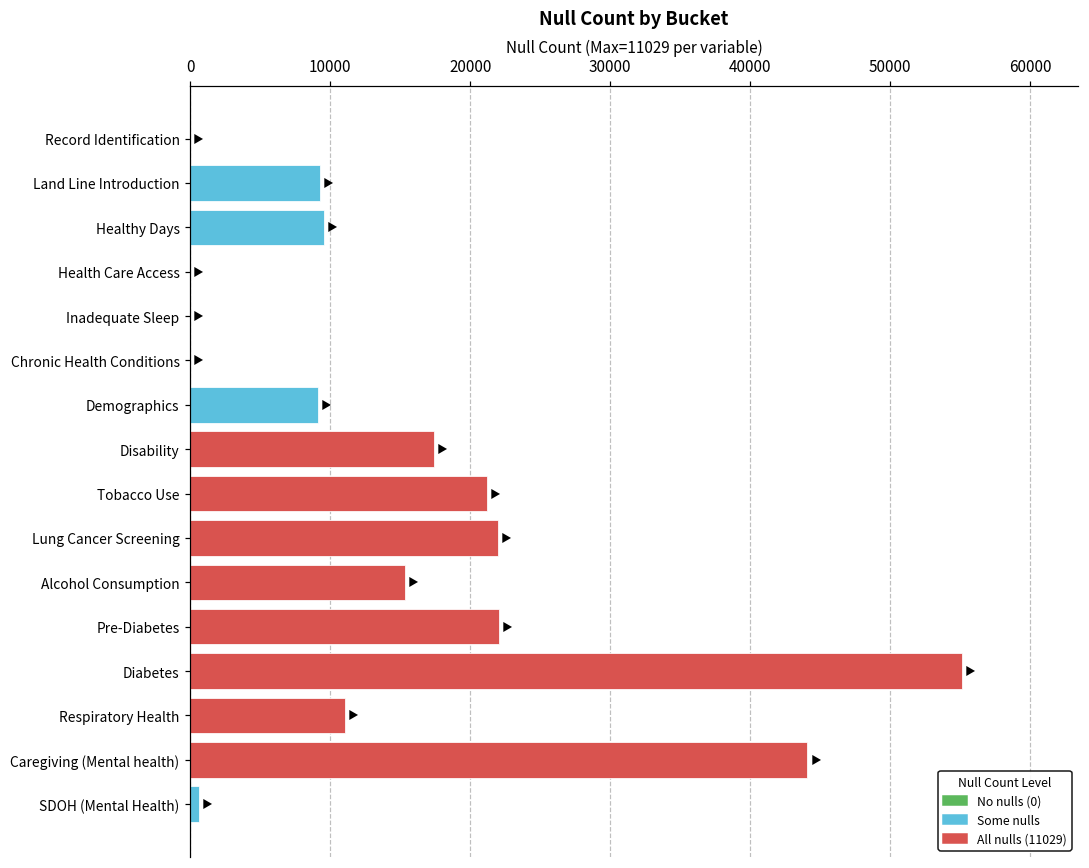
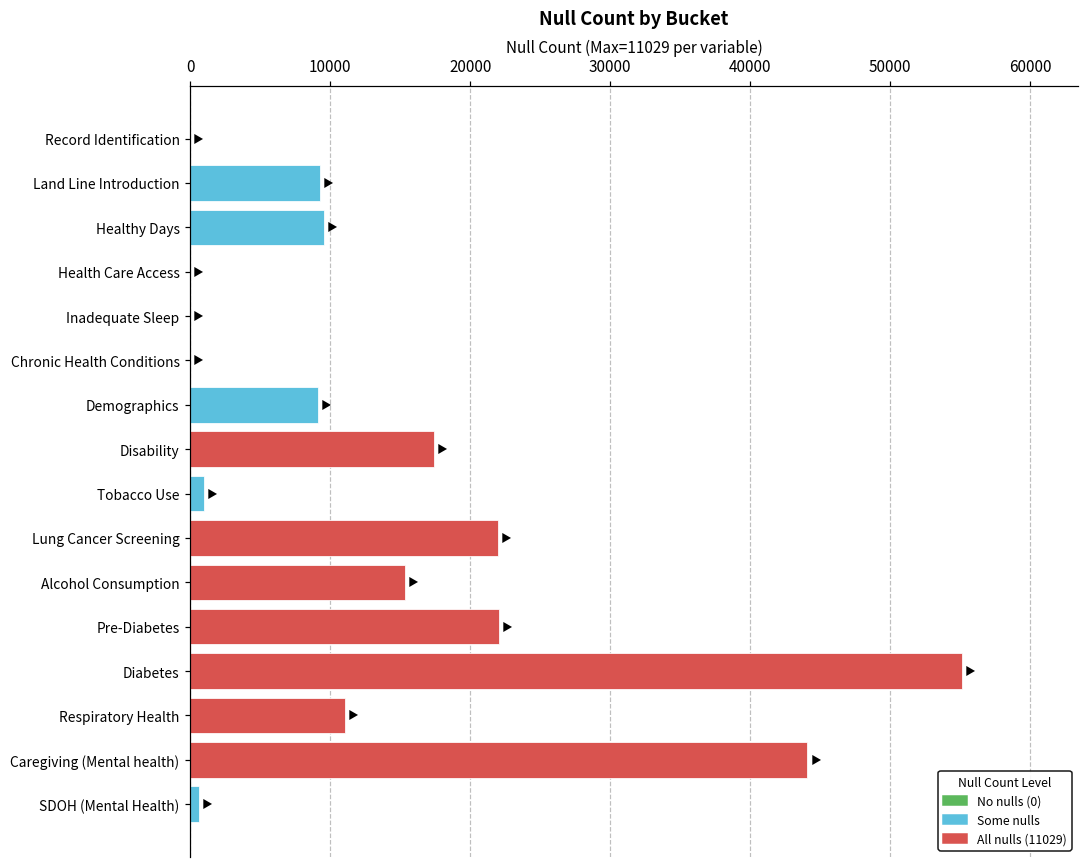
Tobacco Use: 21200 -> 1000
